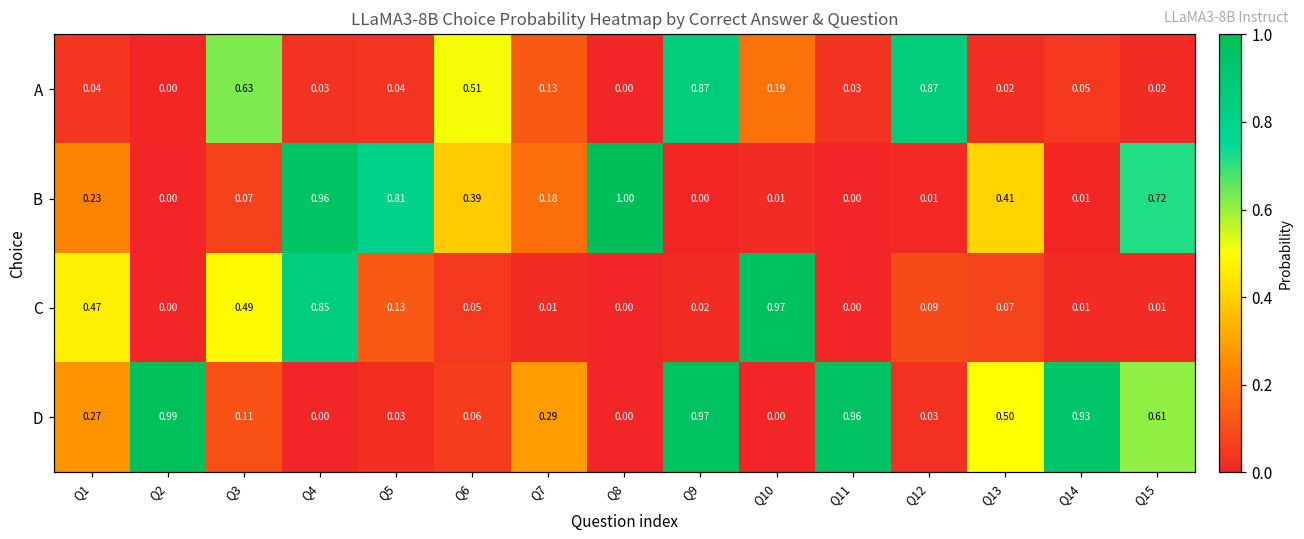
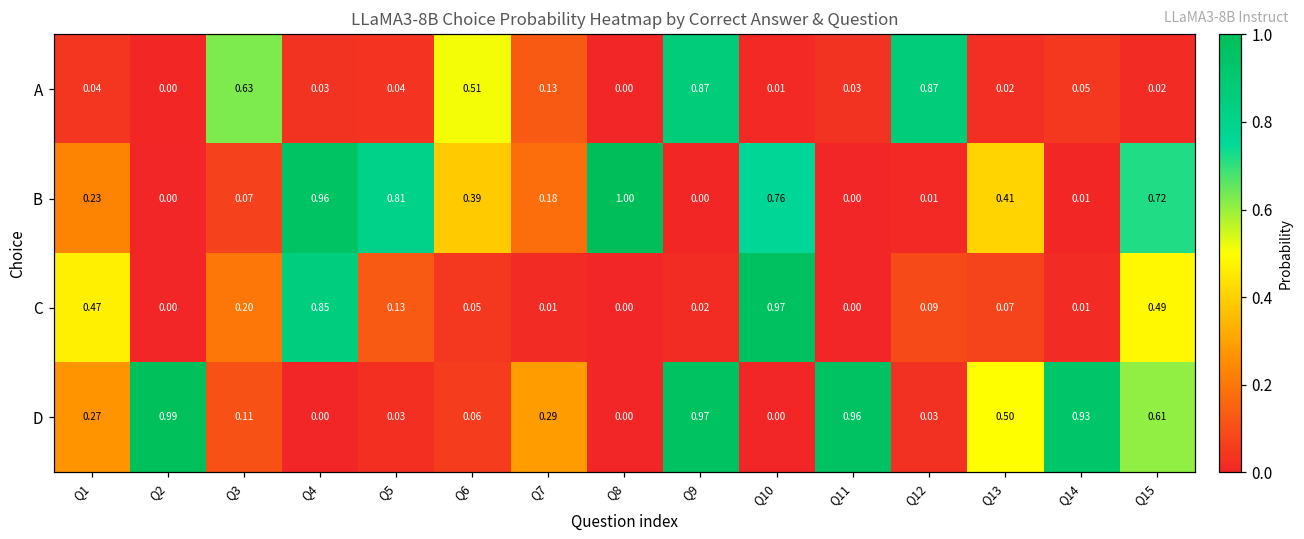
A, Q10: 0.19 -> 0.01
B, Q10: 0.01 -> 0.76
C, Q3: 0.49 -> 0.20
C, Q15: 0.01 -> 0.49
